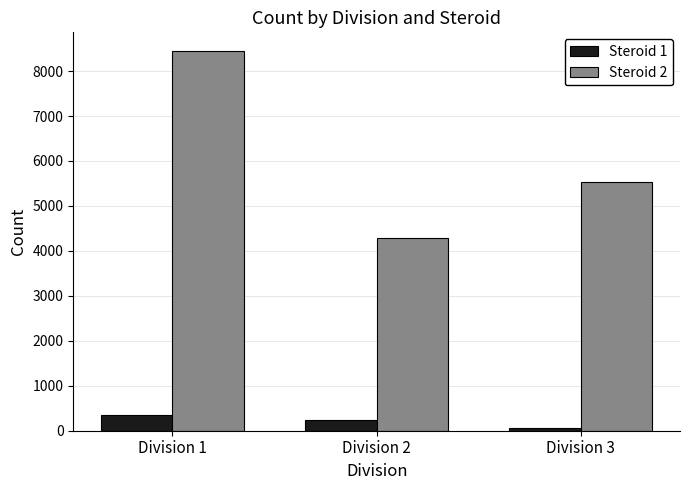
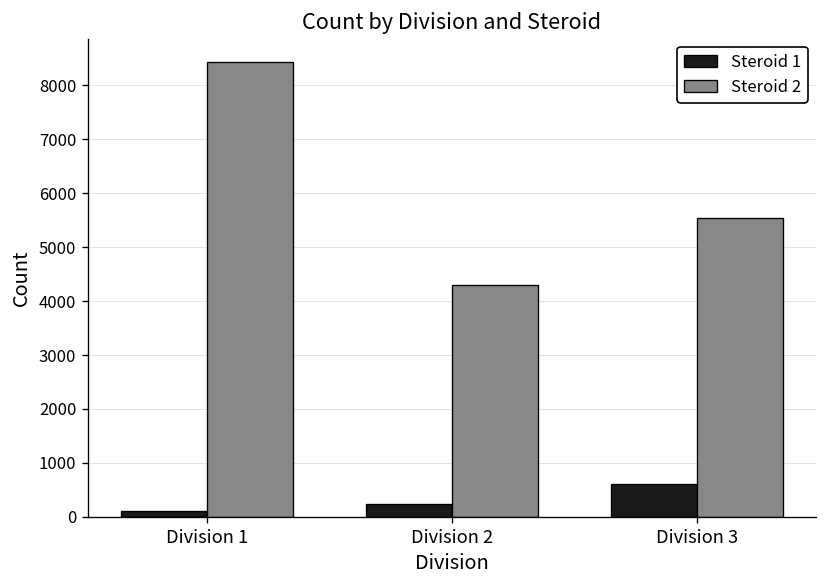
Steroid 1, Division 1: 300 -> 100
Steroid 1, Division 3: 100 -> 600
